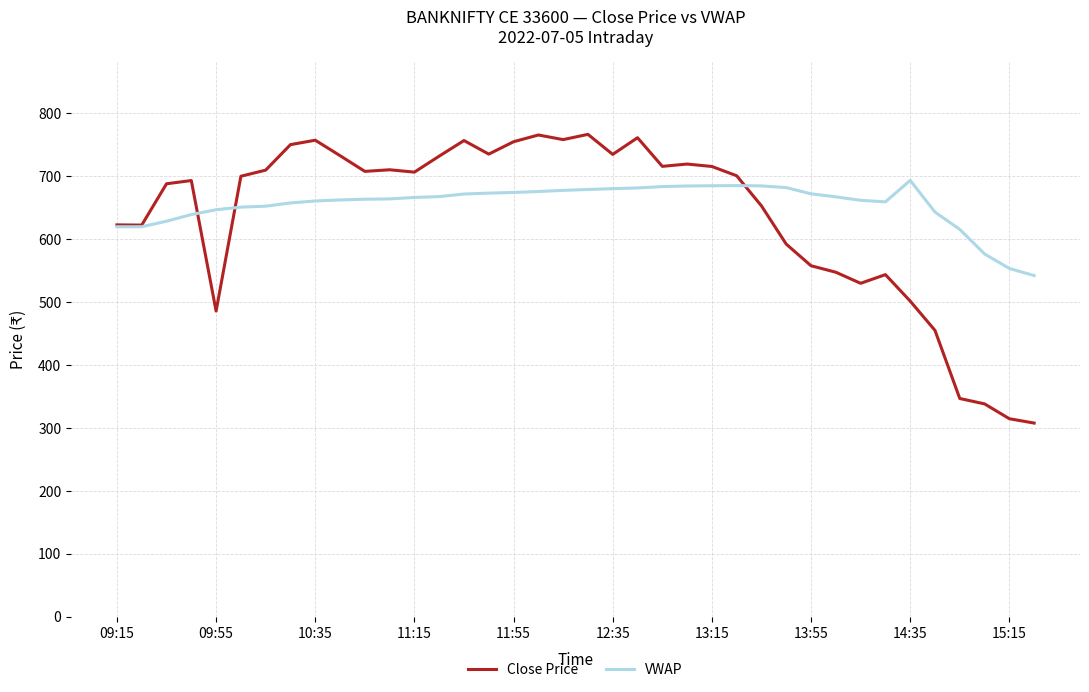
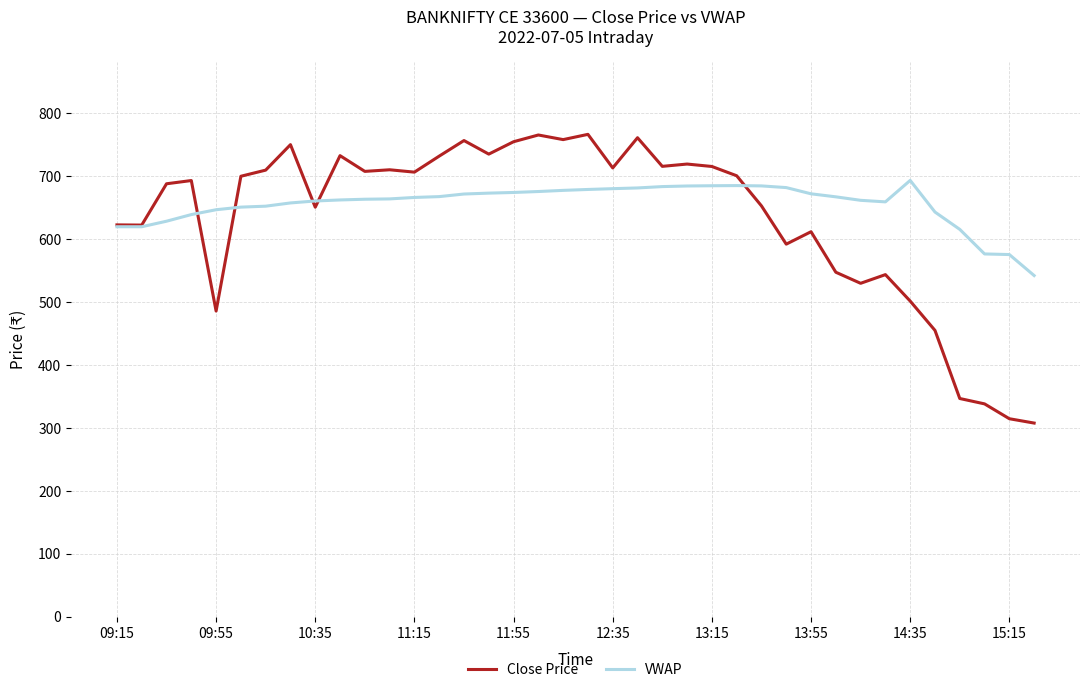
Close Price, 10:35: 760 -> 650
Close Price, 12:35: 740 -> 710
Close Price, 13:55: 560 -> 610
VWAP, 15:15: 550 -> 580
